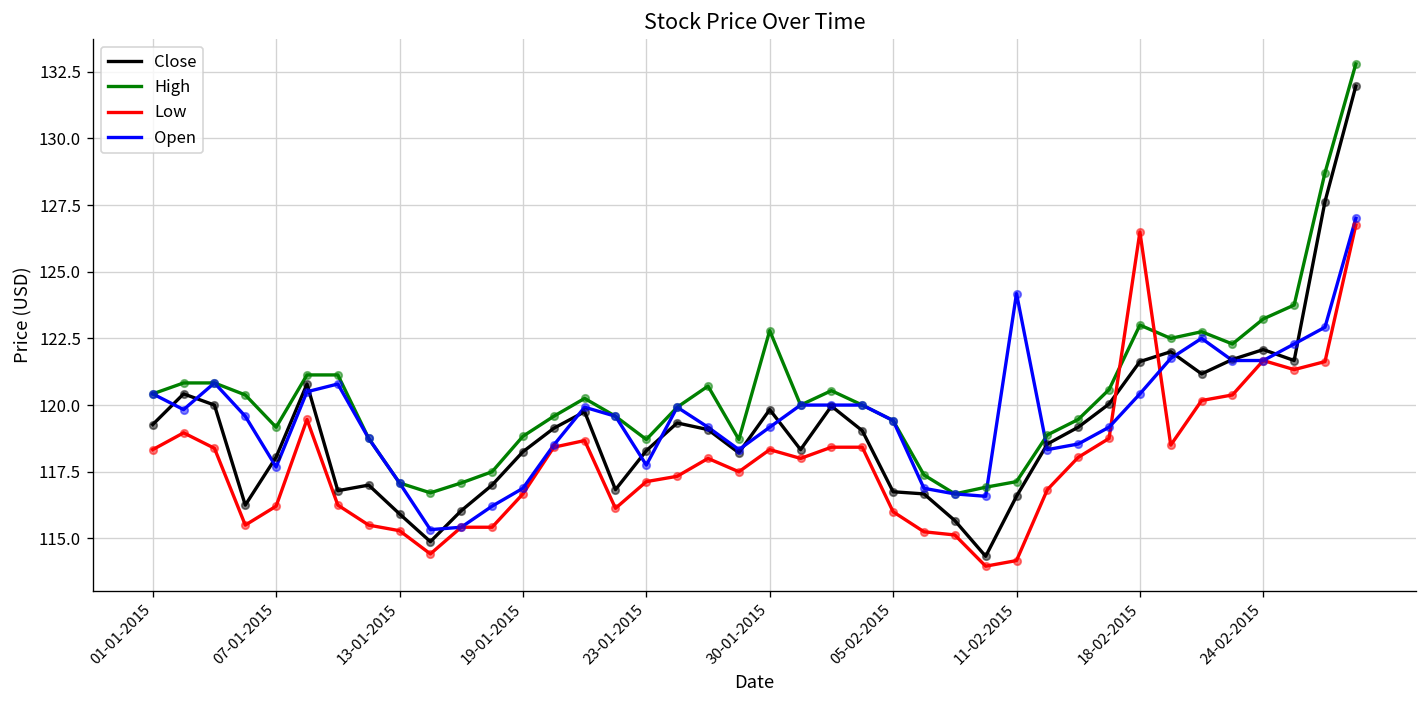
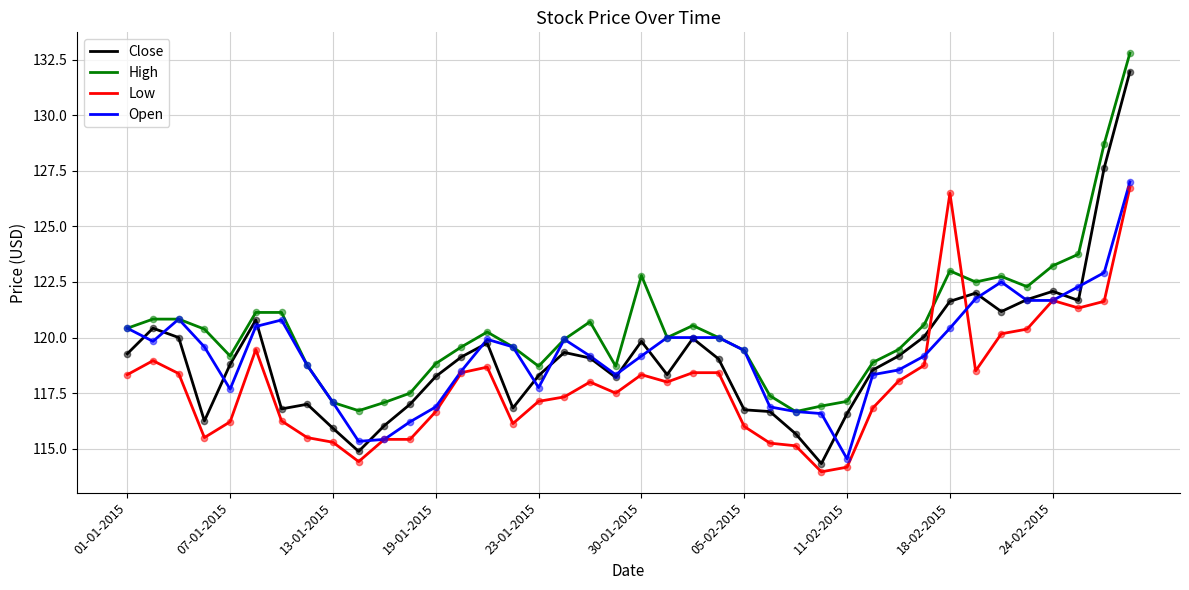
Close, 07-01-2015: 118.1 -> 118.8
Open, 11-02-2015: 124.2 -> 114.5
